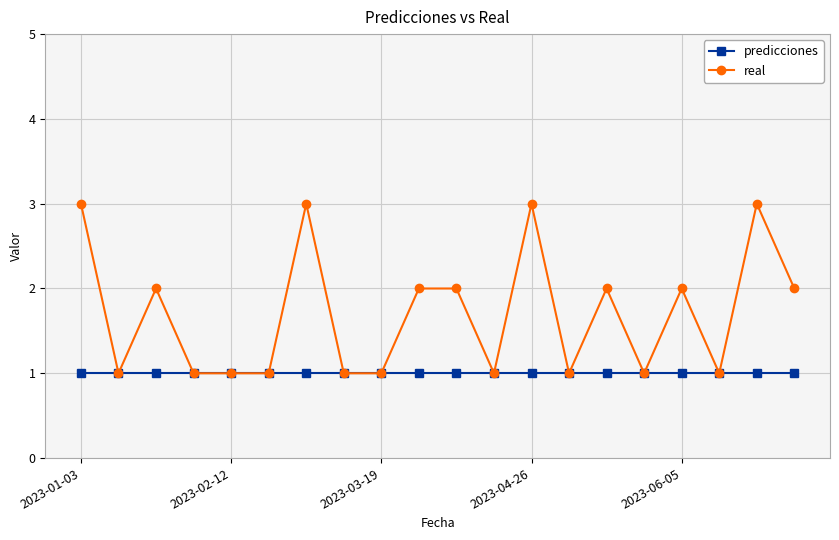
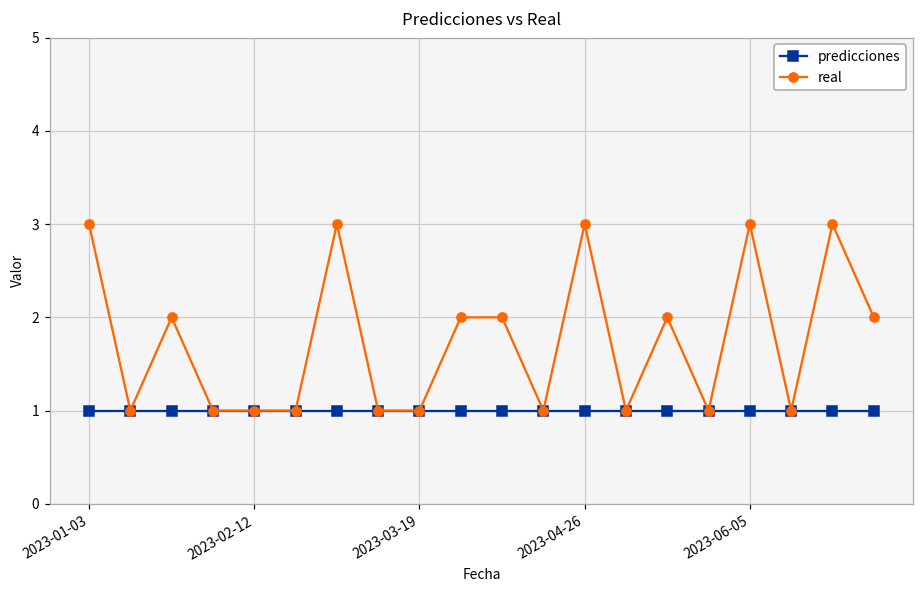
real, 2023-06-05: 2 -> 3
